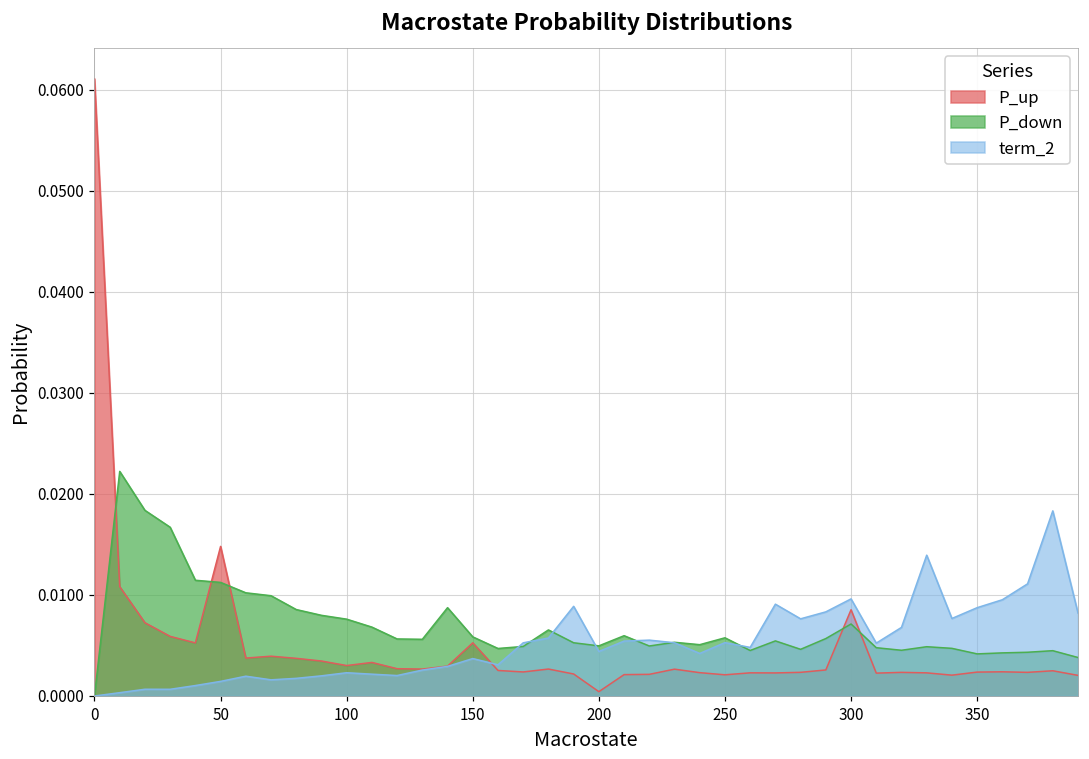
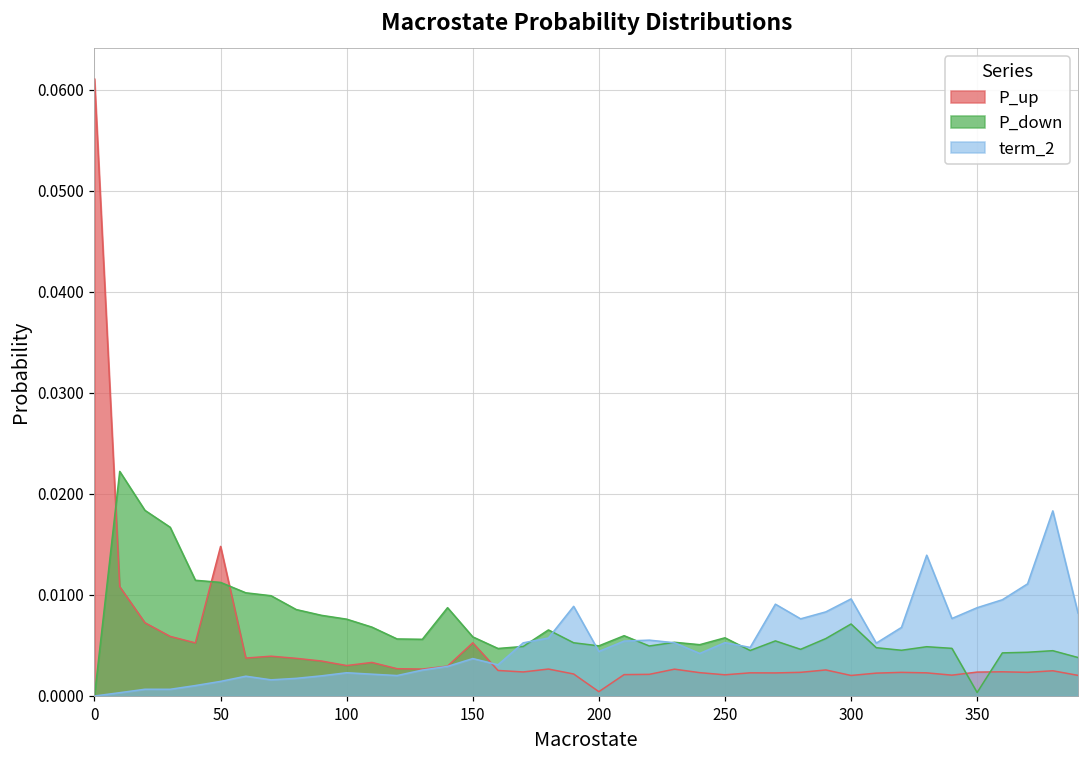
P_up, 300: 0.009 -> 0.002
P_down, 350: 0.004 -> 0.000
